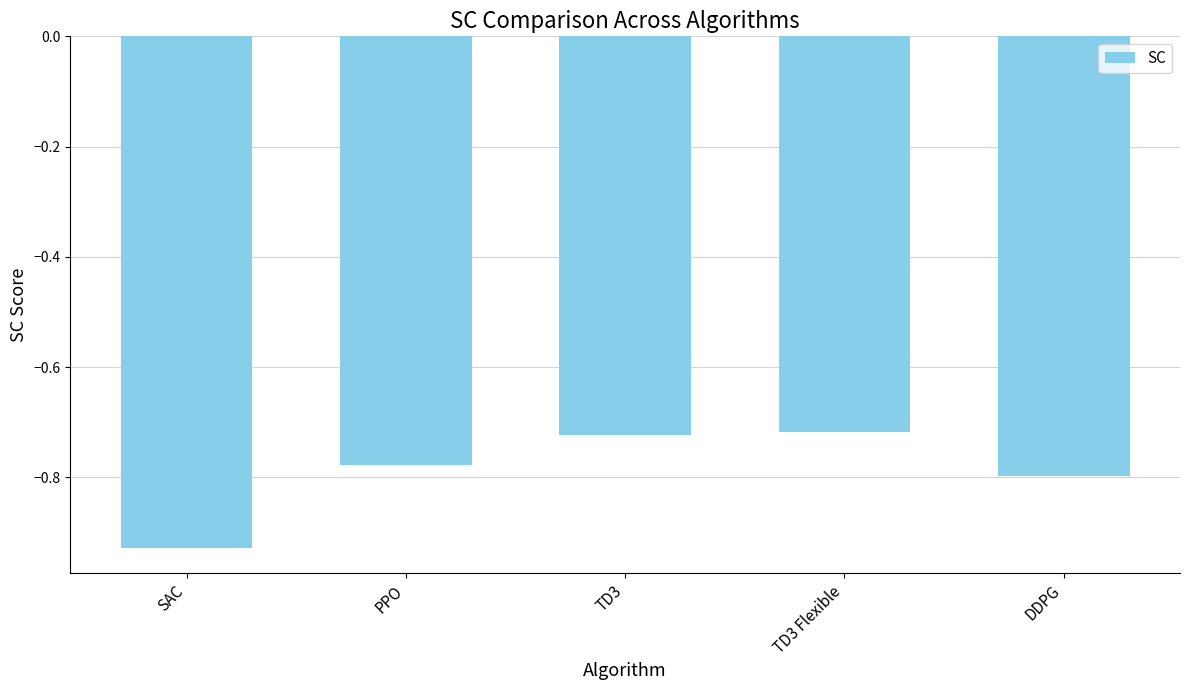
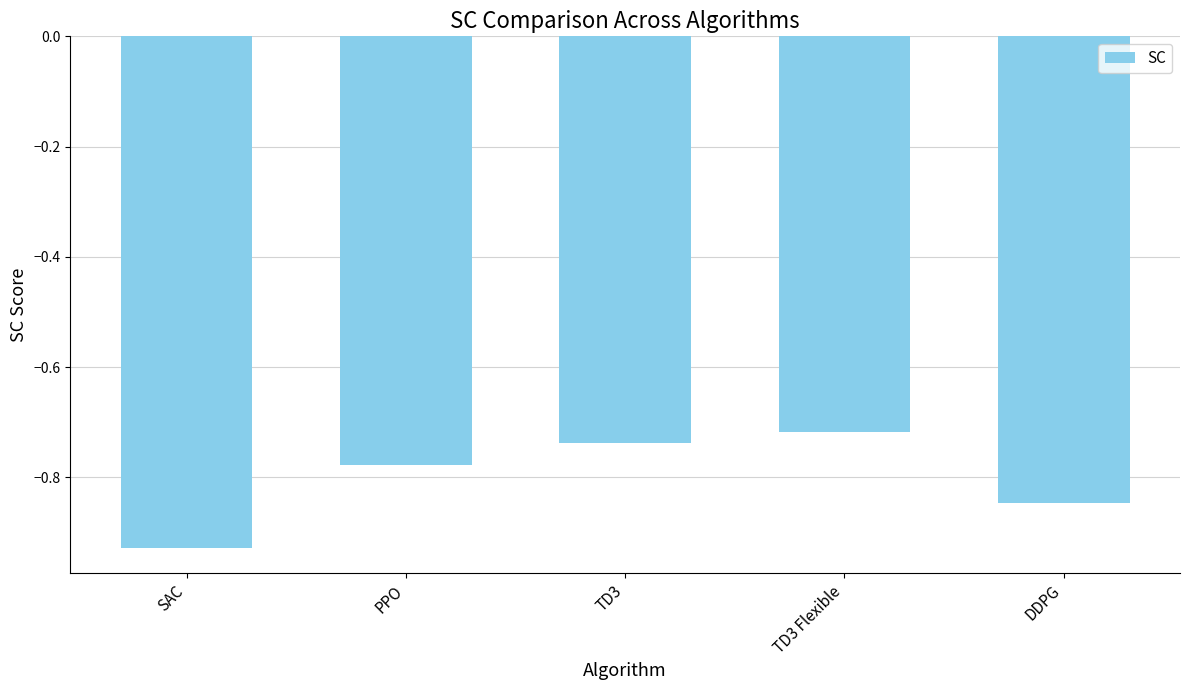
TD3: -0.72 -> -0.74
DDPG: -0.80 -> -0.85
